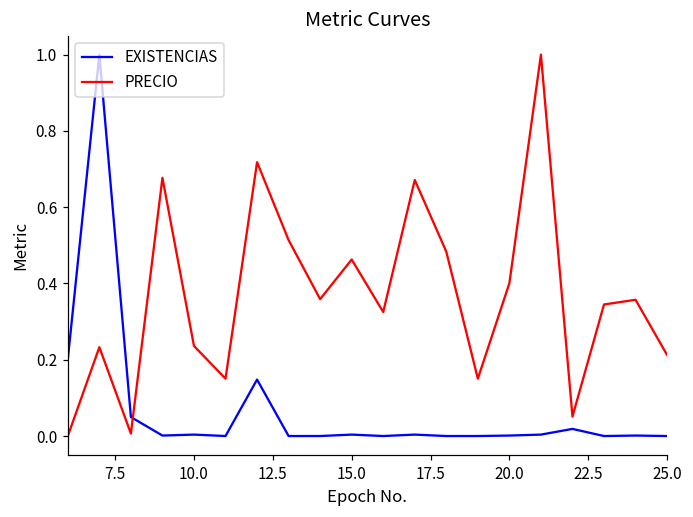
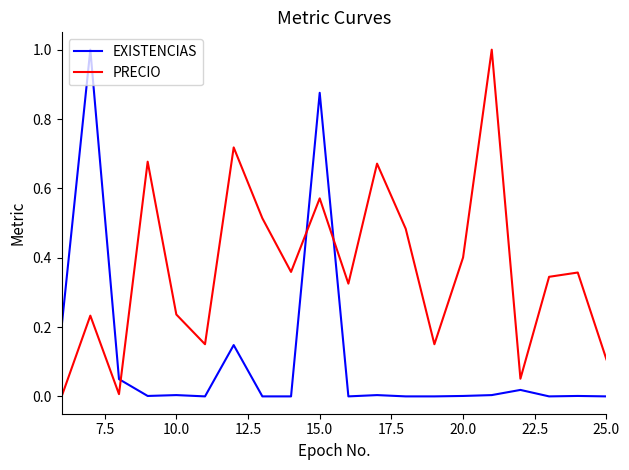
EXISTENCIAS, 15.0: 0.00 -> 0.88
PRECIO, 15.0: 0.46 -> 0.57
PRECIO, 25.0: 0.21 -> 0.11
